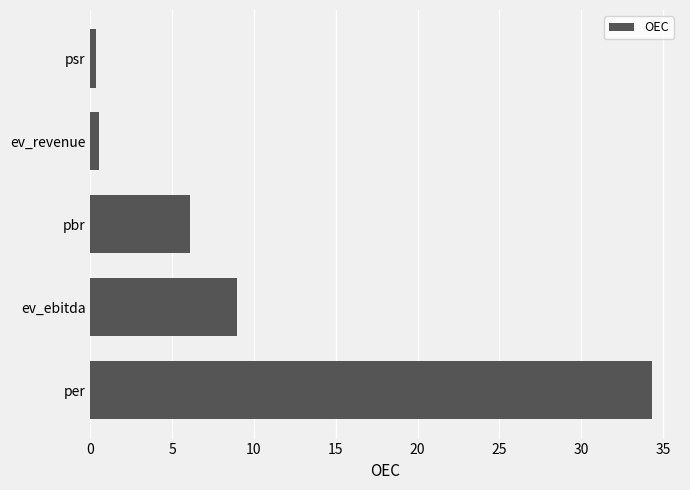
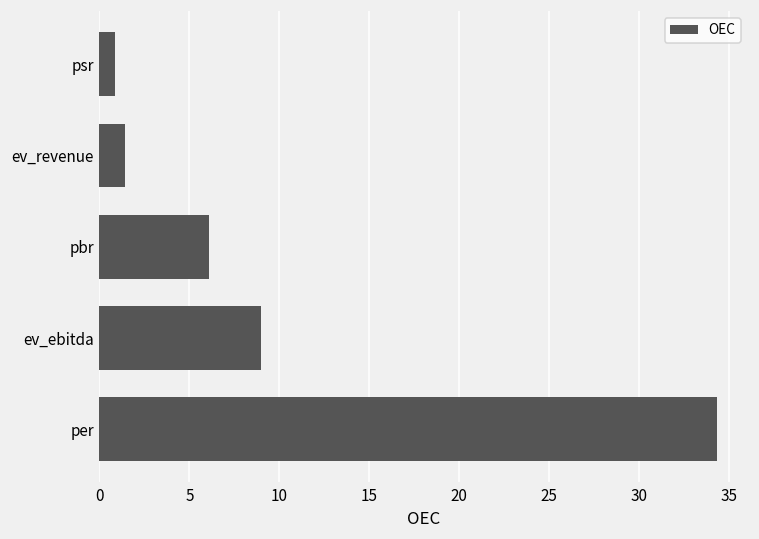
psr: 0.3 -> 0.9
ev_revenue: 0.5 -> 1.4
